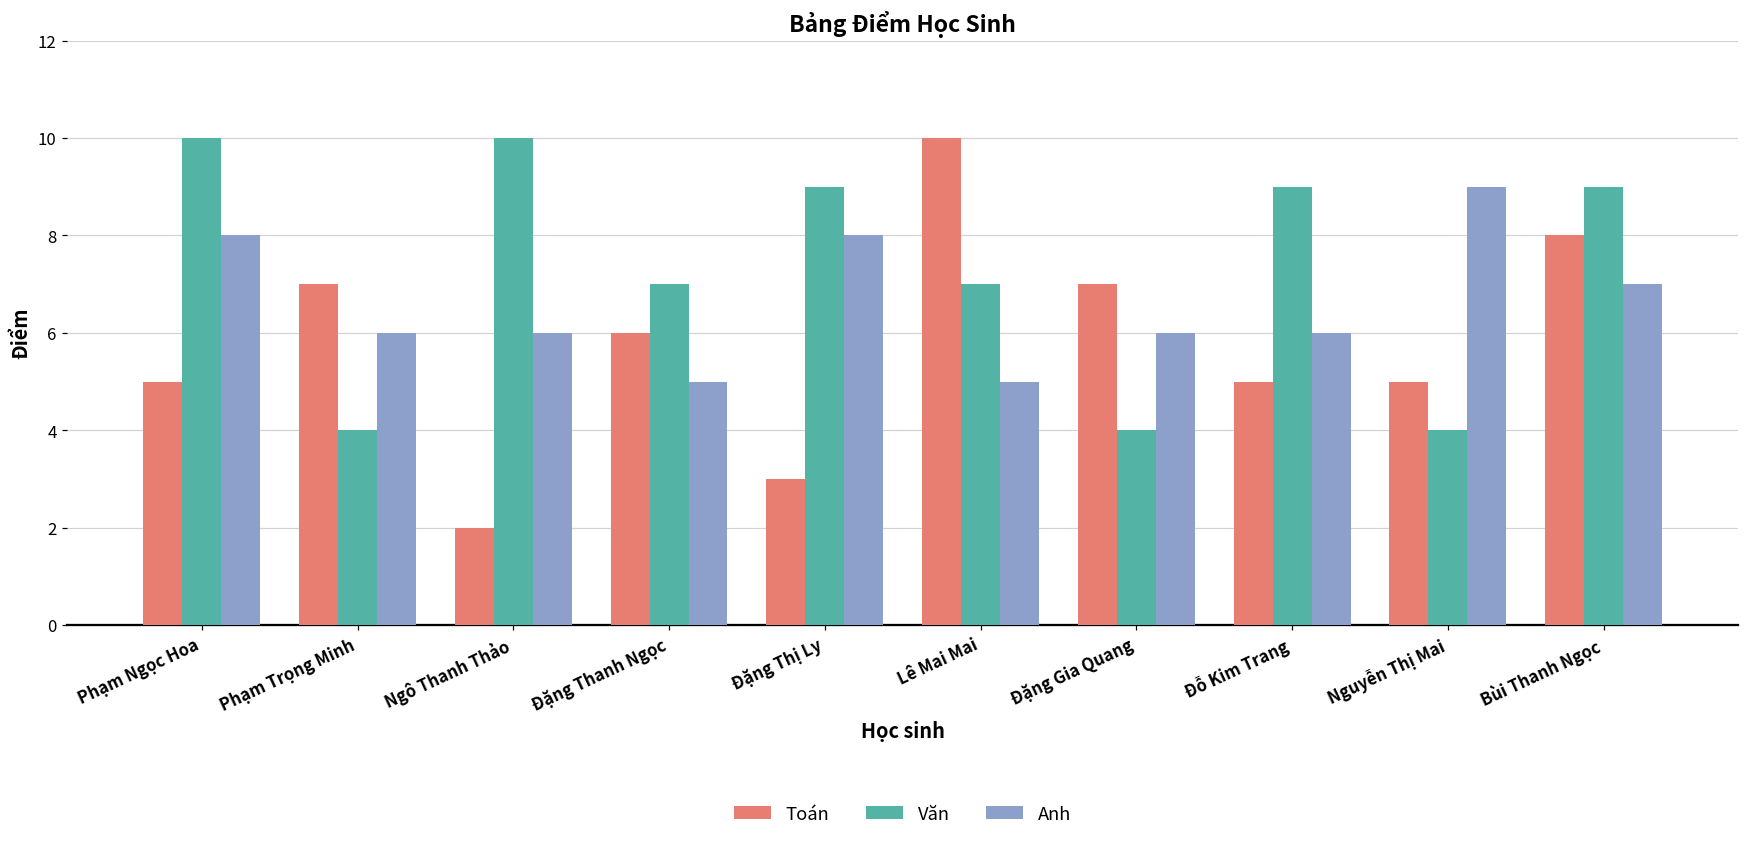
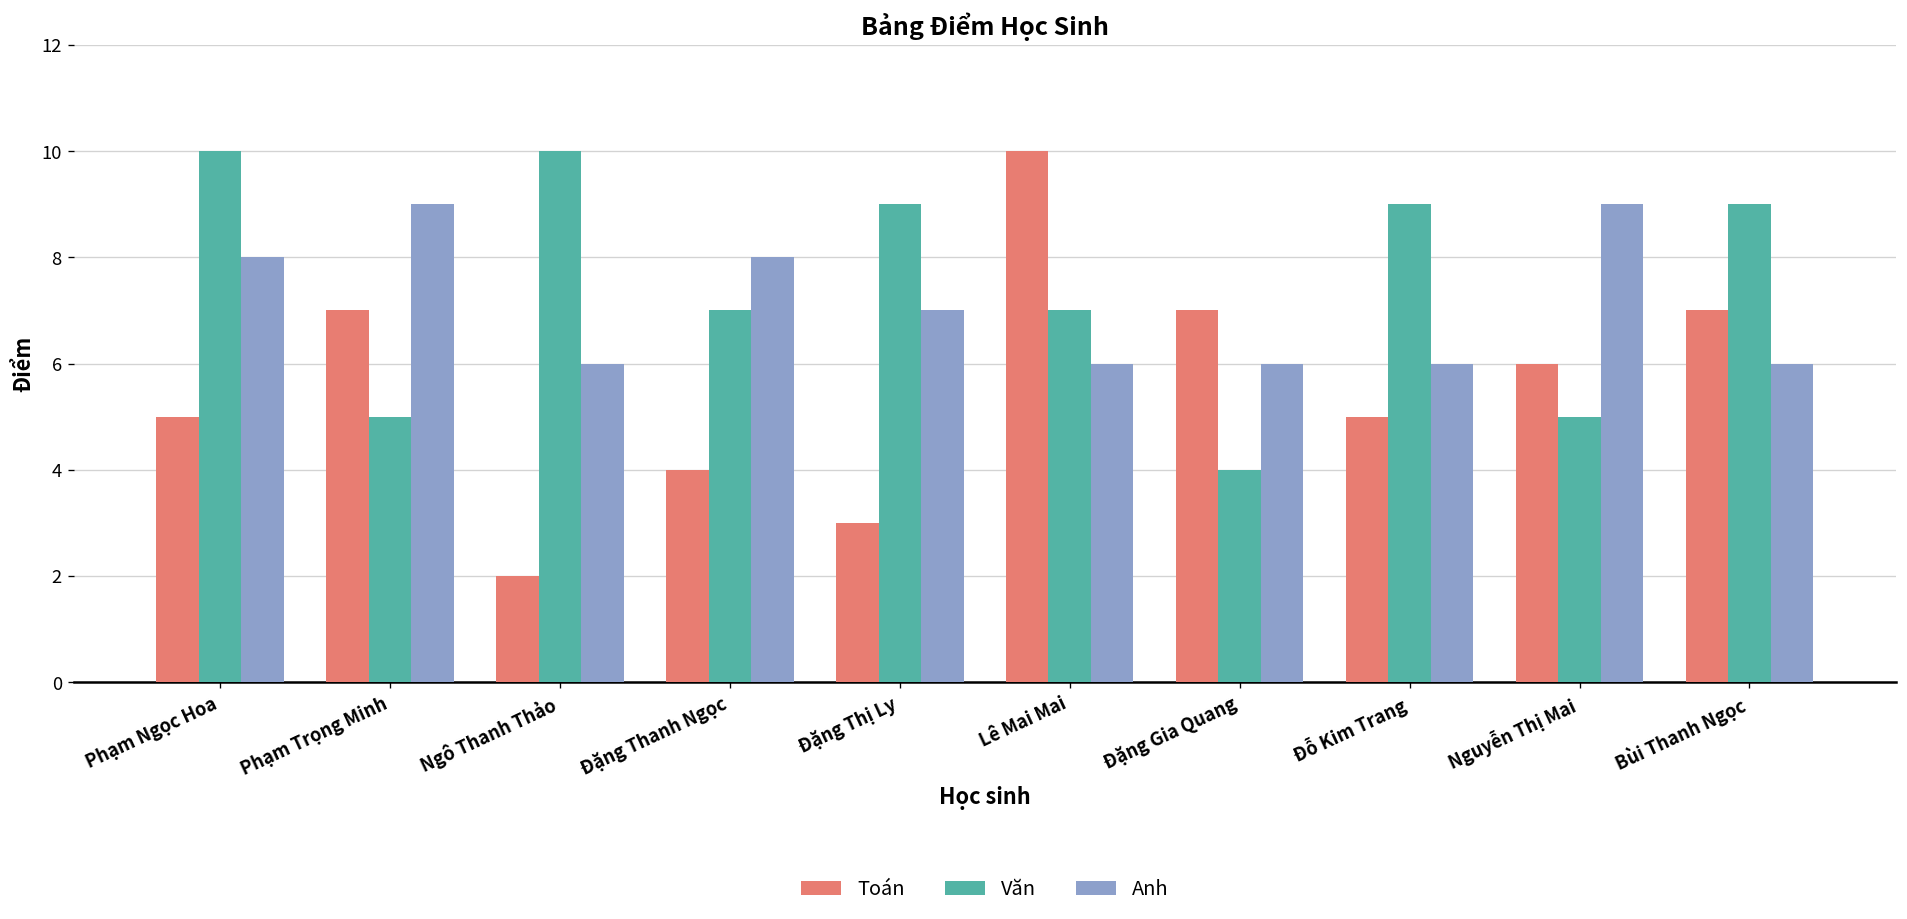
Văn, Phạm Trọng Minh: 4 -> 5
Anh, Phạm Trọng Minh: 6 -> 9
Toán, Đặng Thanh Ngọc: 6 -> 4
Anh, Đặng Thanh Ngọc: 5 -> 8
Anh, Đặng Thị Ly: 8 -> 7
Anh, Lê Mai Mai: 5 -> 6
Toán, Nguyễn Thị Mai: 5 -> 6
Văn, Nguyễn Thị Mai: 4 -> 5
Toán, Bùi Thanh Ngọc: 8 -> 7
Anh, Bùi Thanh Ngọc: 7 -> 6
